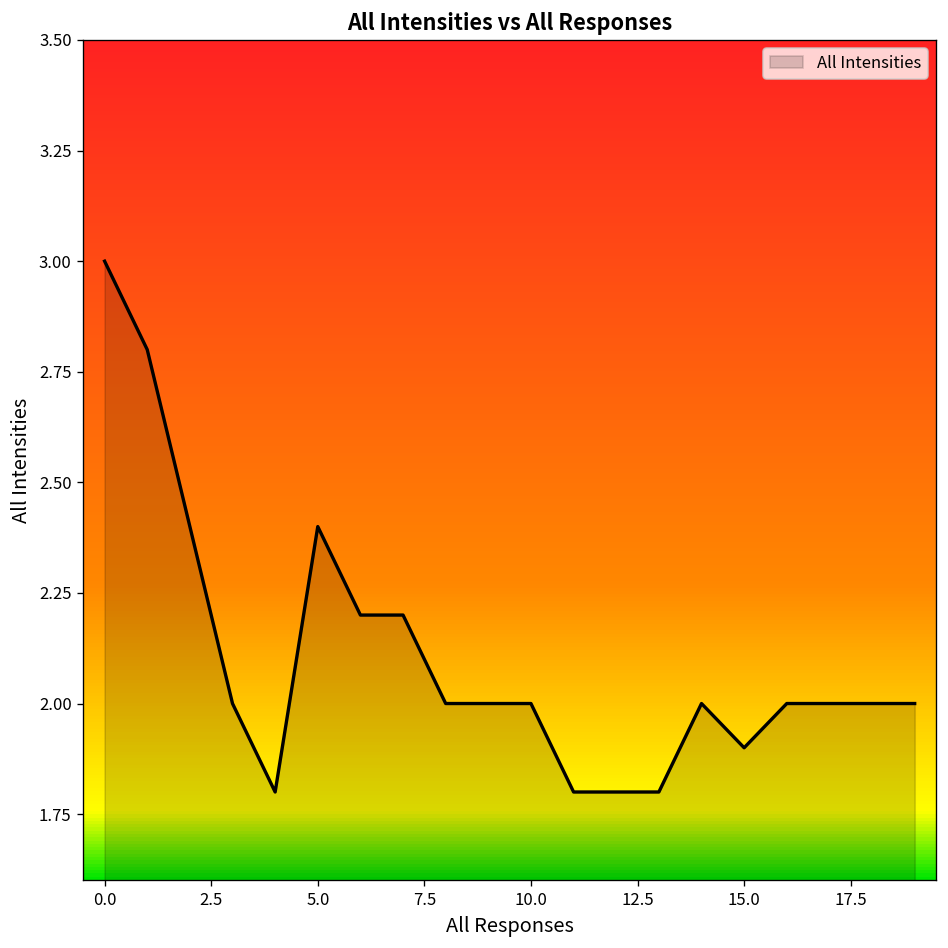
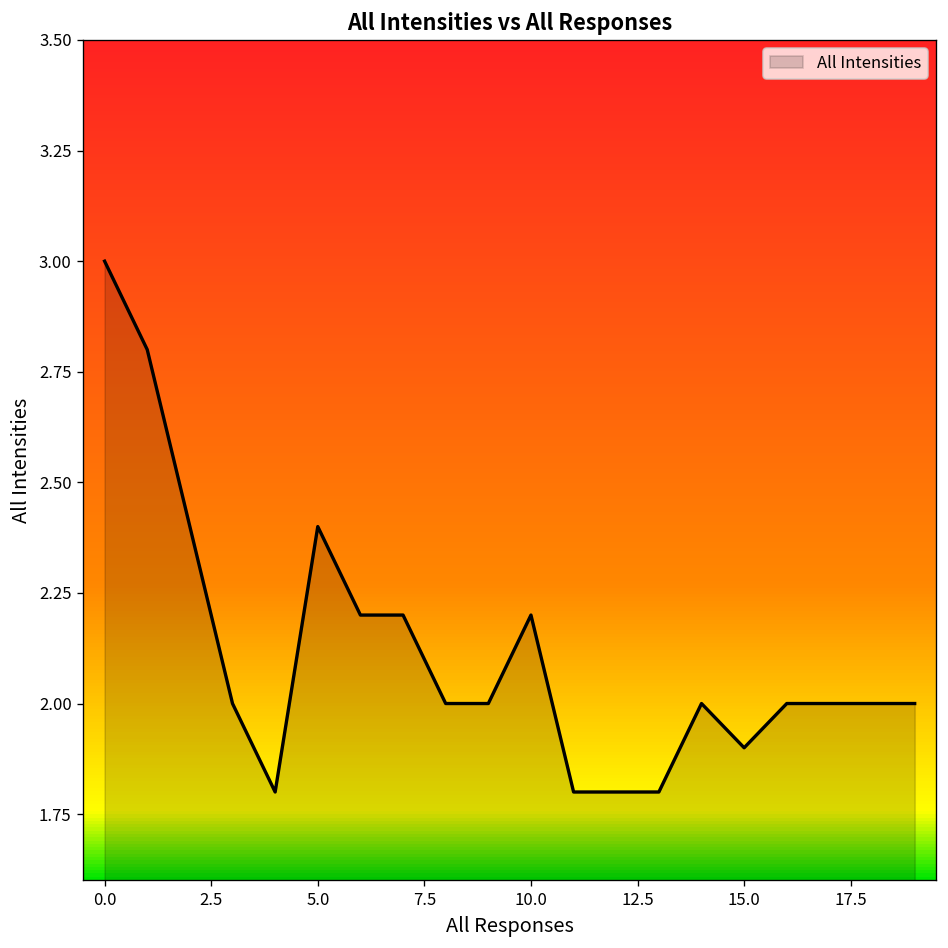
10.0: 2.0 -> 2.2
